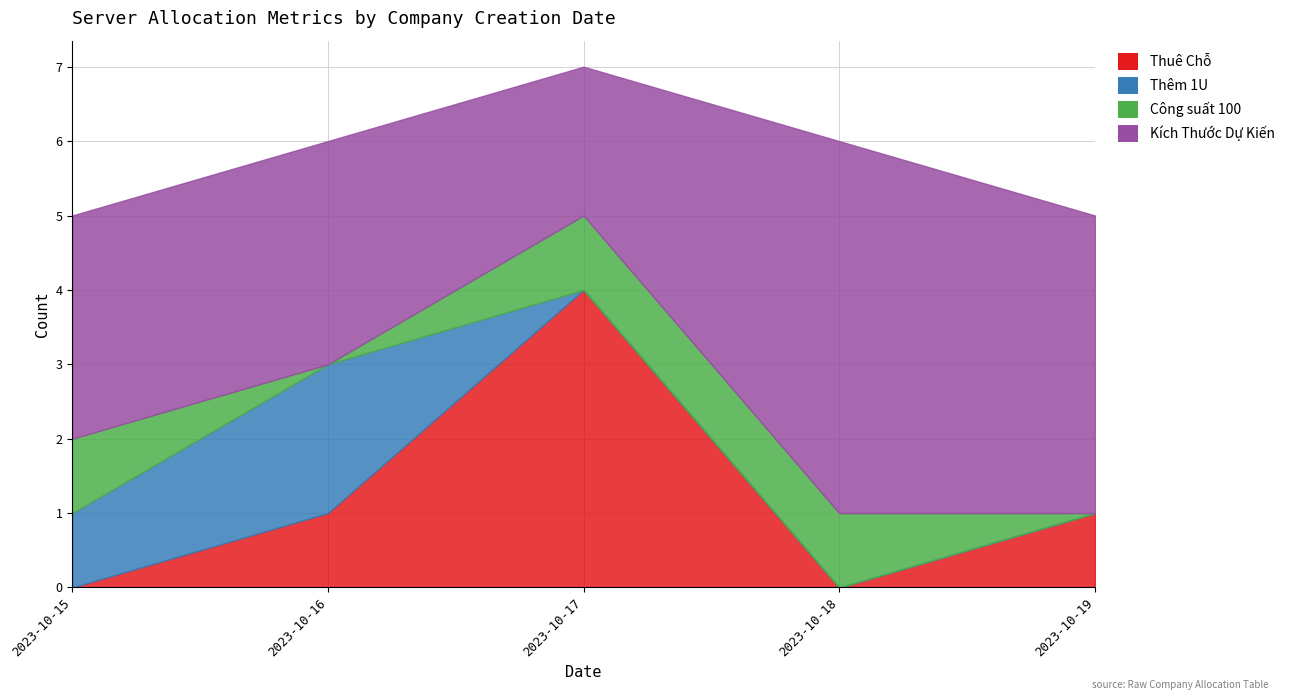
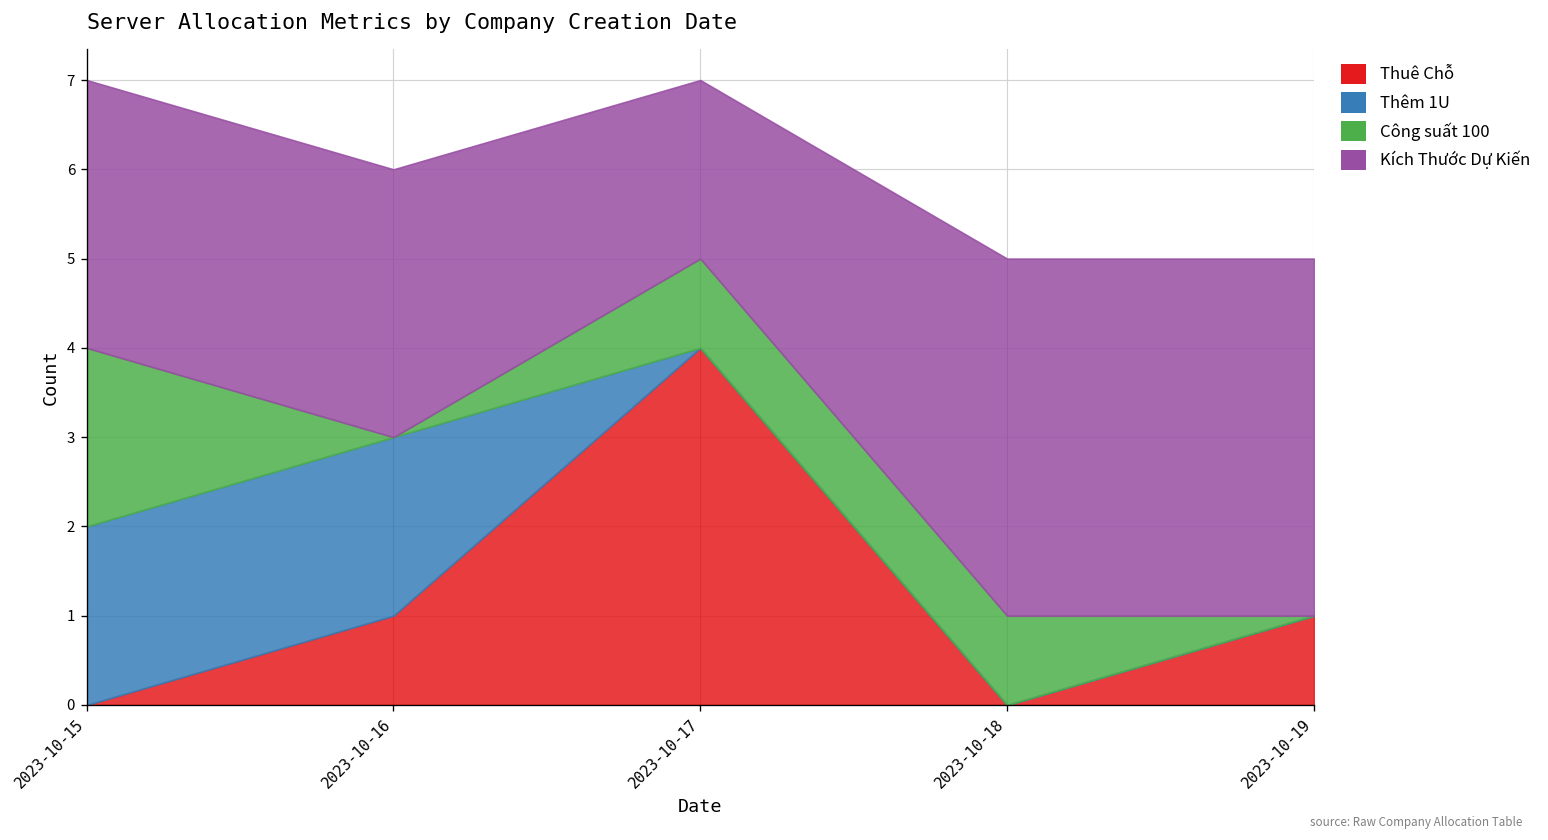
Thêm 1U, 2023-10-15: 1 -> 2
Công suất 100, 2023-10-15: 1 -> 2
Kích Thước Dự Kiến, 2023-10-18: 5 -> 4
